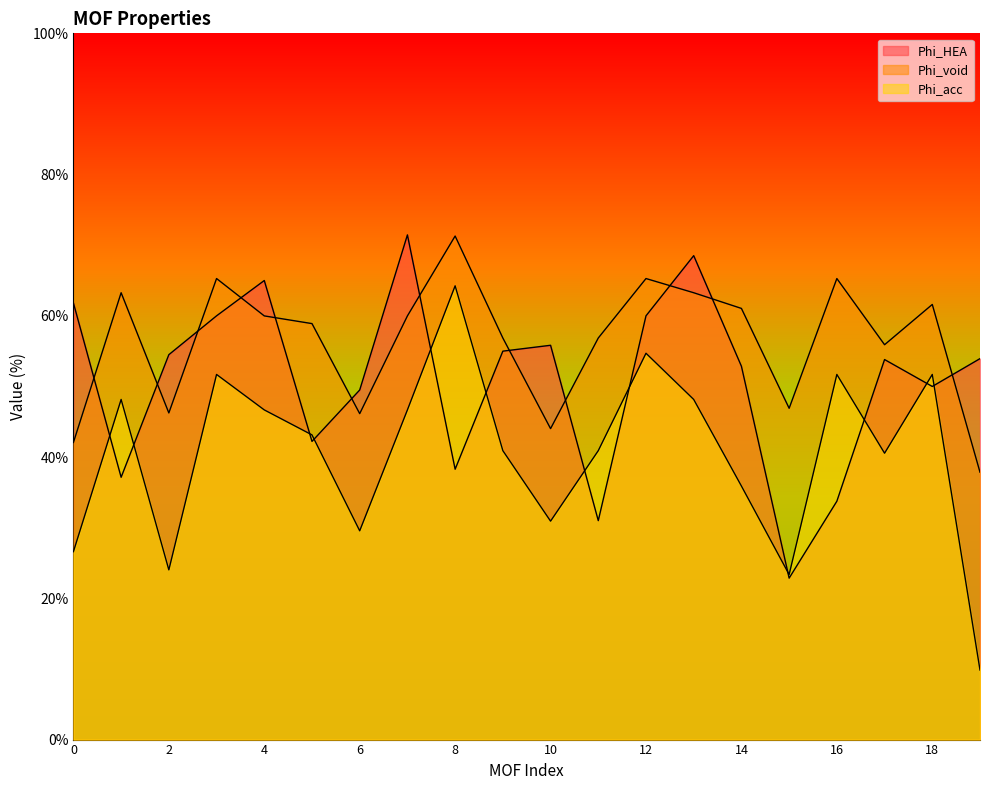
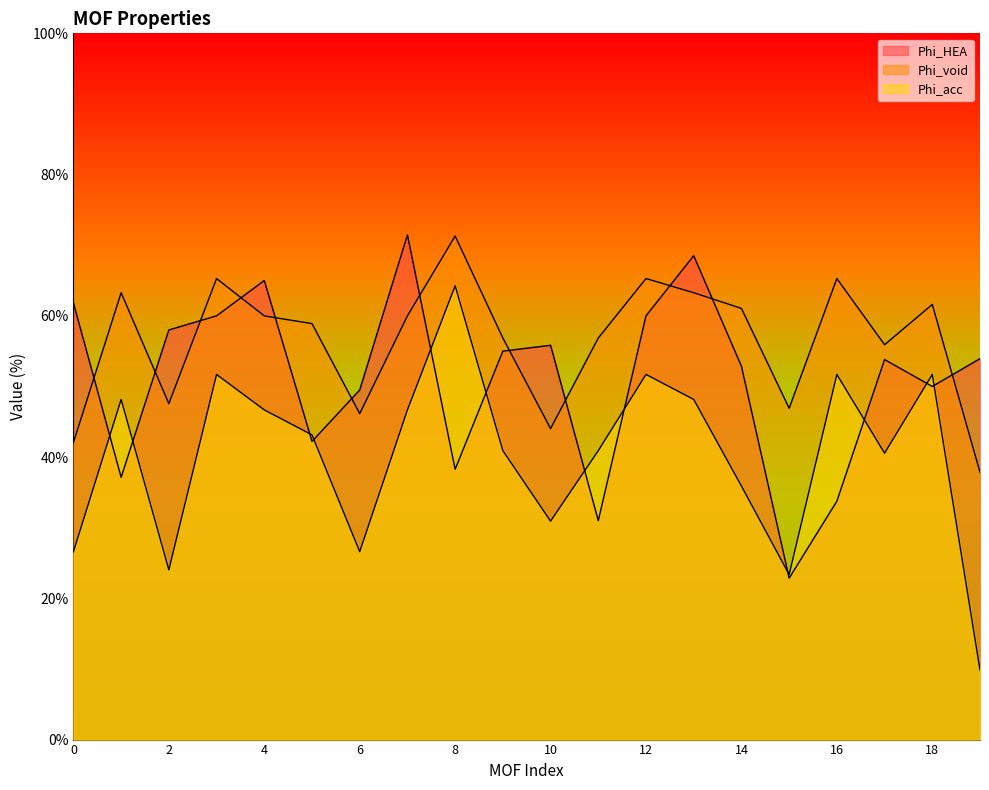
Phi_HEA, 2: 55% -> 58%
Phi_void, 2: 46% -> 48%
Phi_acc, 6: 30% -> 27%
Phi_acc, 12: 55% -> 52%
